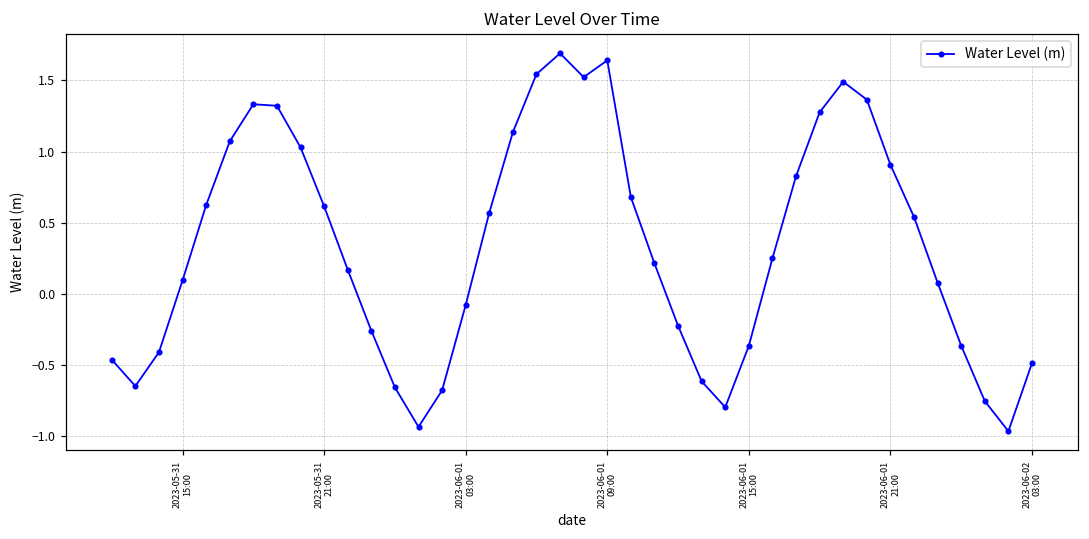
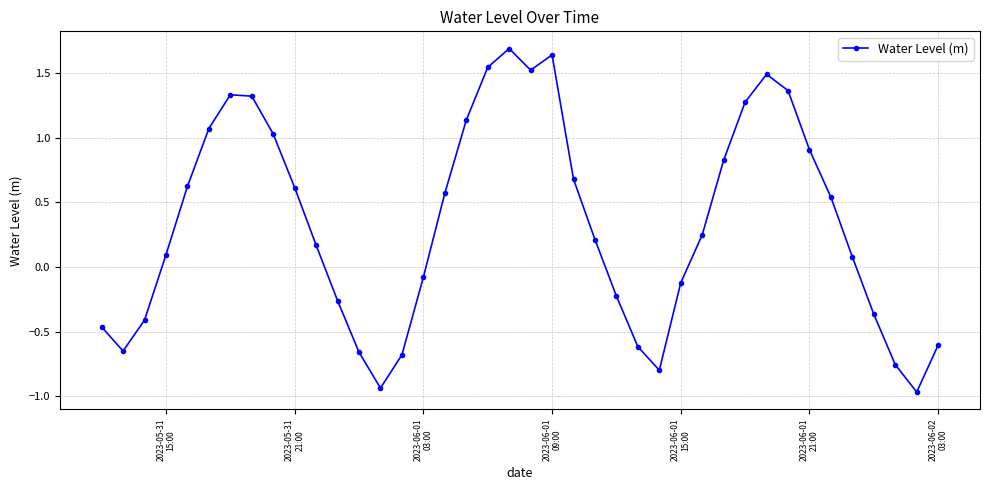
2023-06-01 15:00: -0.37 -> -0.12
2023-06-02 03:00: -0.49 -> -0.60
